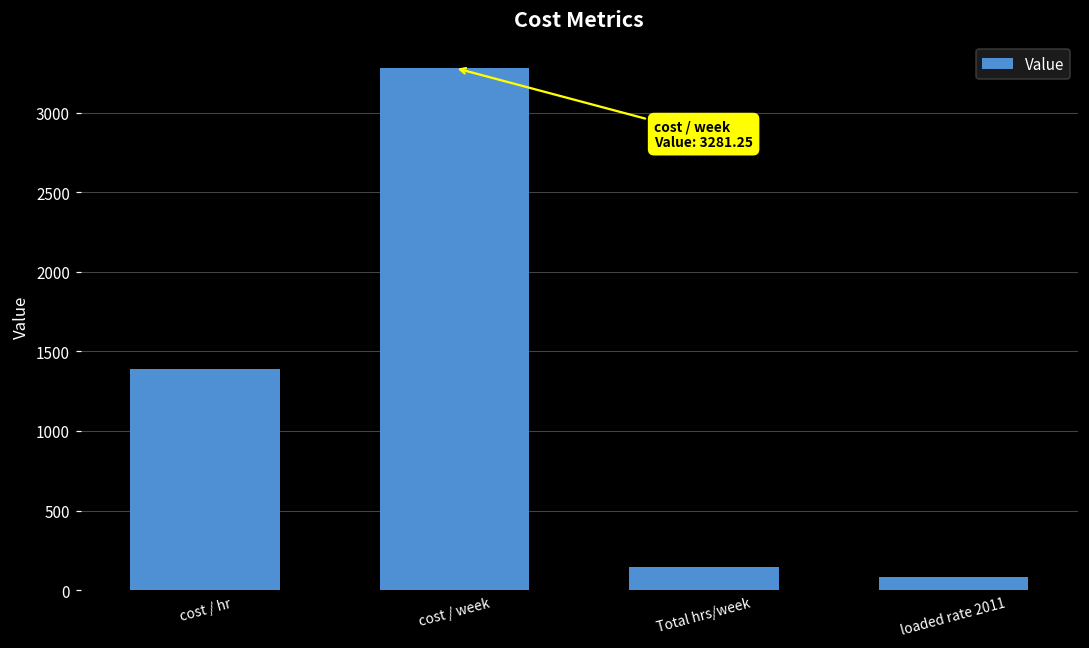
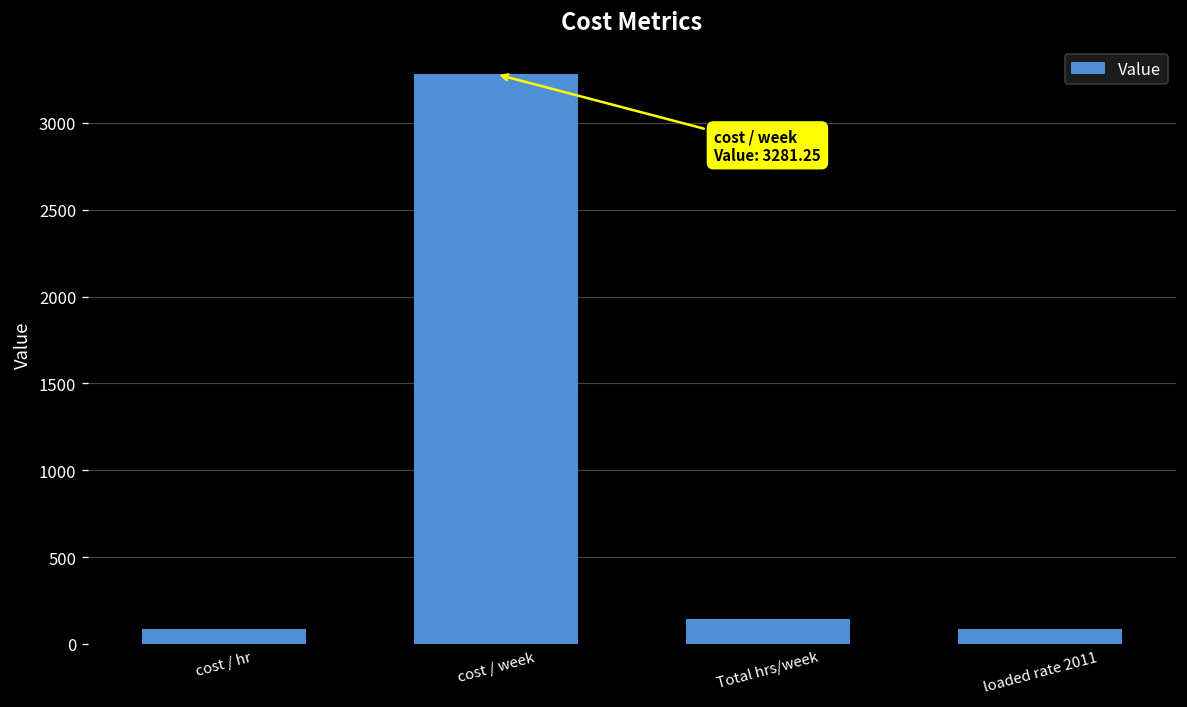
cost / hr: 1390 -> 90
